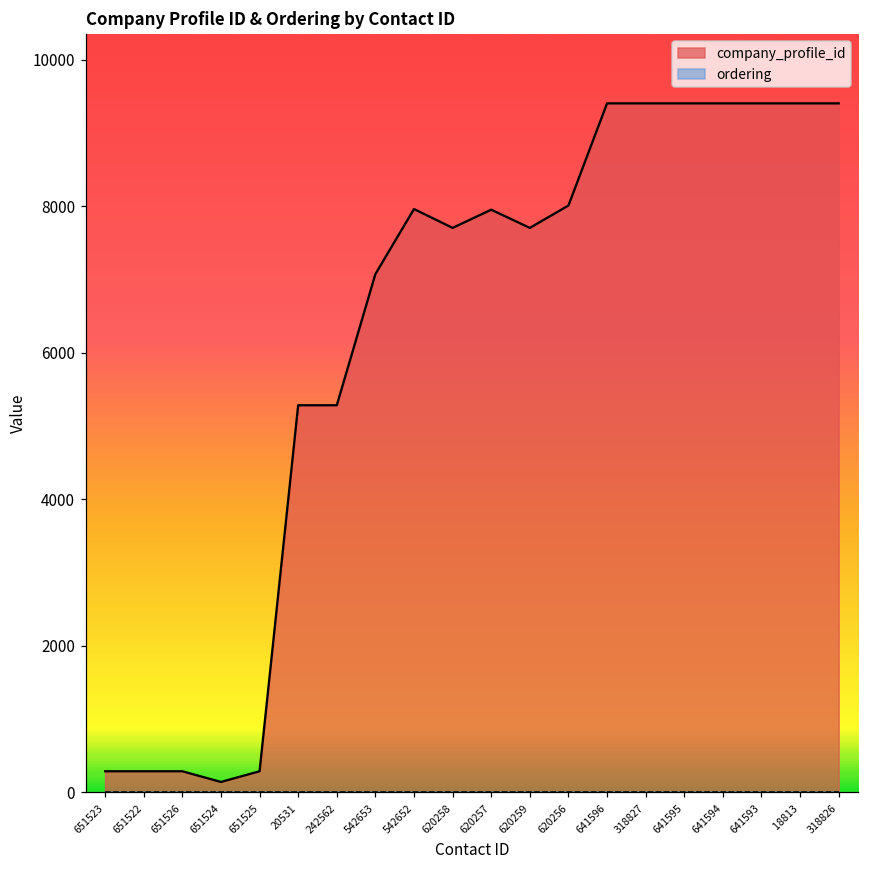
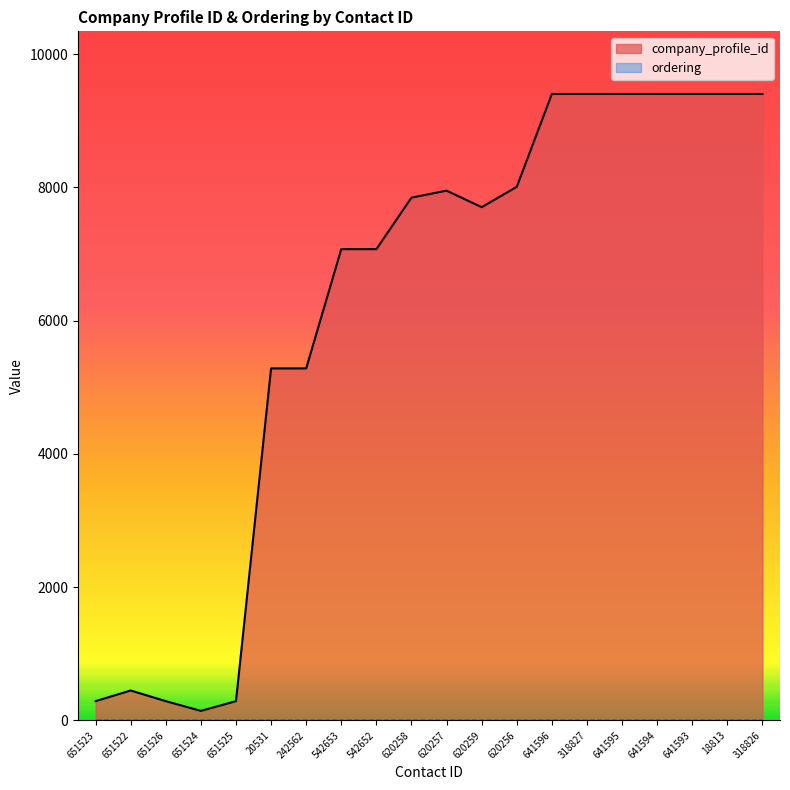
company_profile_id, 651522: 300 -> 400
company_profile_id, 542652: 8000 -> 7100
company_profile_id, 620258: 7700 -> 7800
